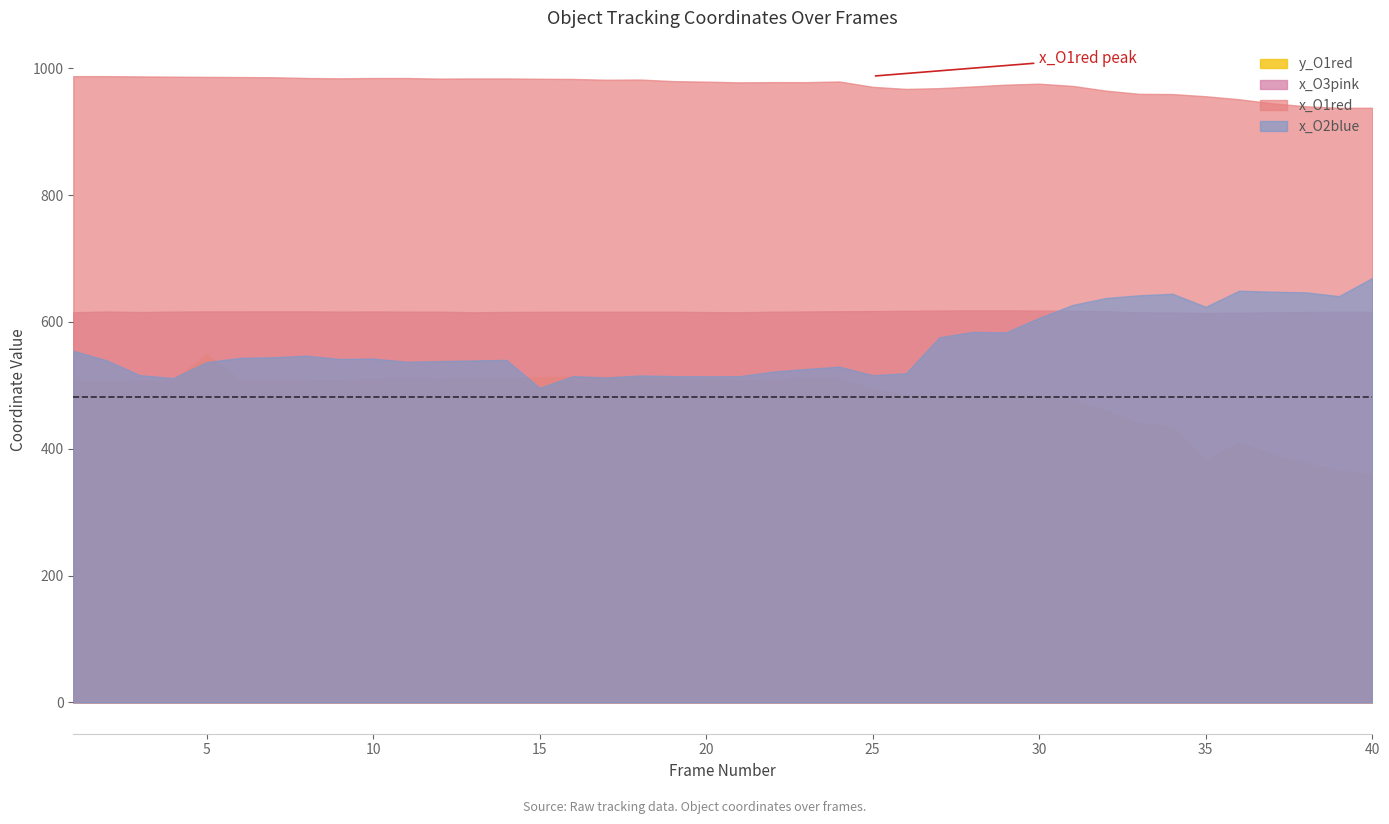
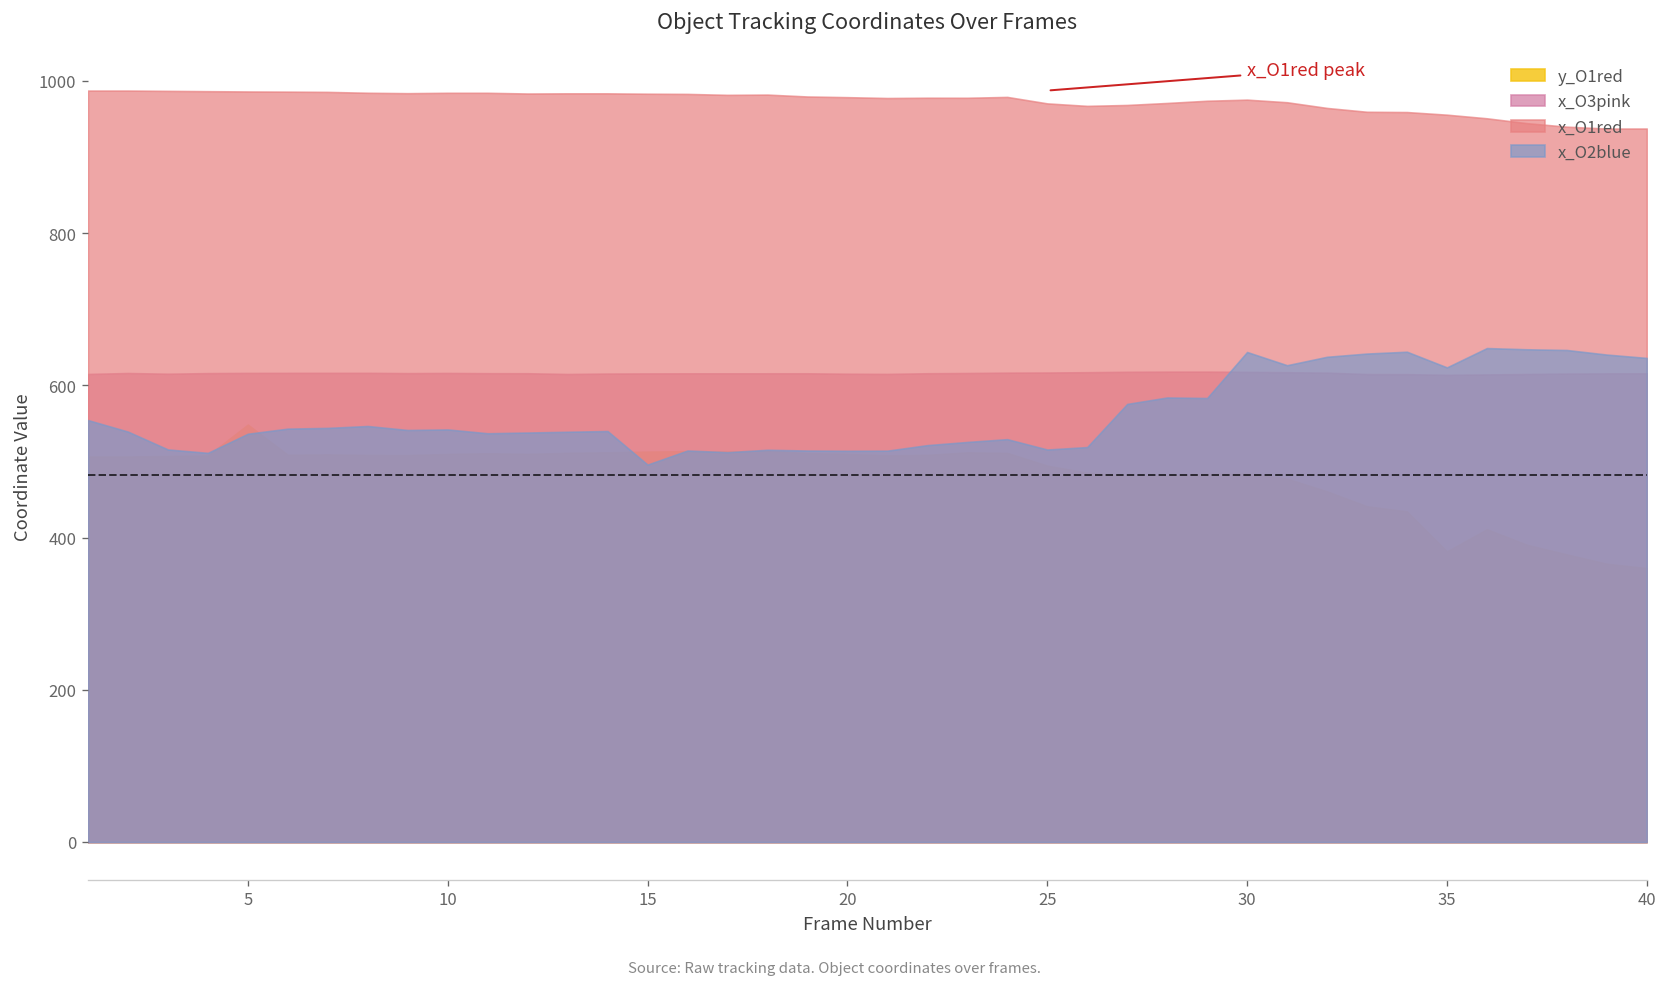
x_O2blue, 30: 610 -> 640
x_O2blue, 40: 670 -> 640
